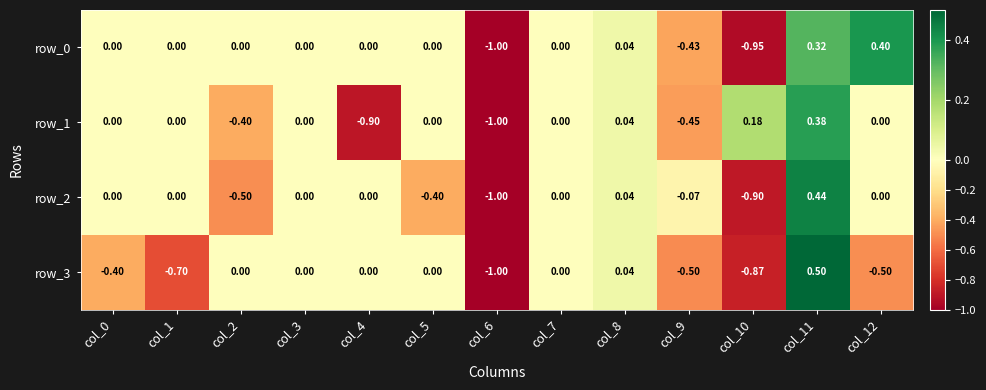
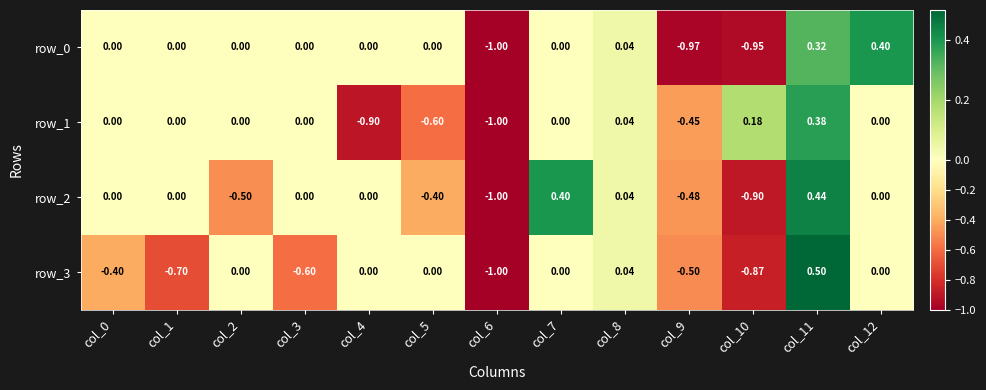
row_0, col_9: -0.43 -> -0.97
row_1, col_2: -0.40 -> 0.00
row_1, col_5: 0.00 -> -0.60
row_2, col_7: 0.00 -> 0.40
row_2, col_9: -0.07 -> -0.48
row_3, col_3: 0.00 -> -0.60
row_3, col_12: -0.50 -> 0.00
